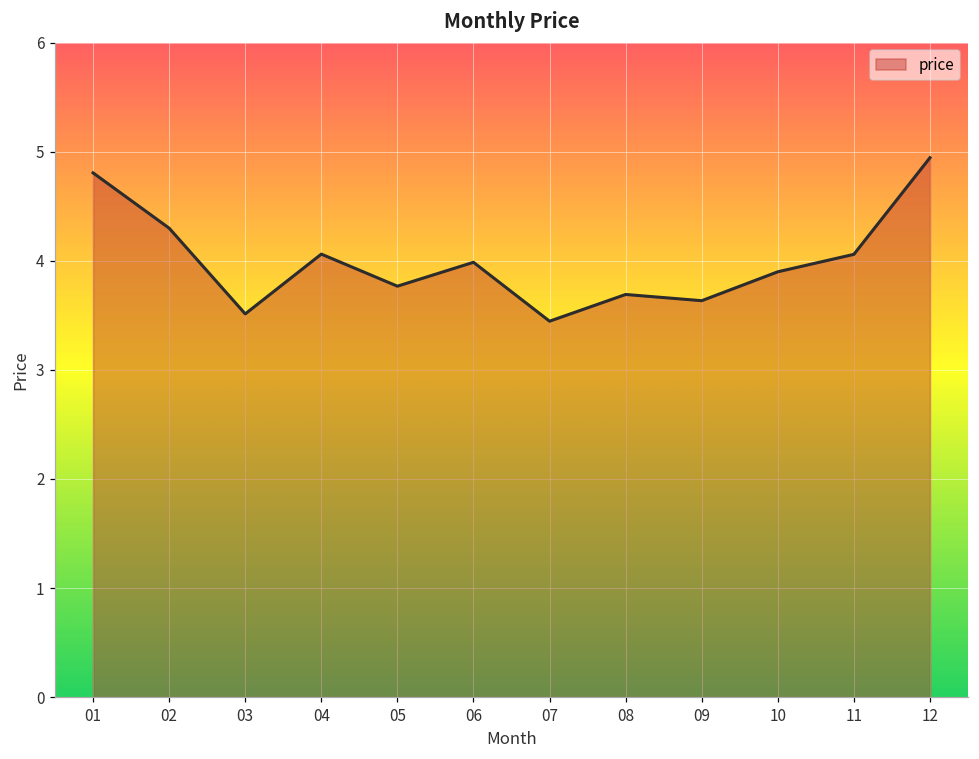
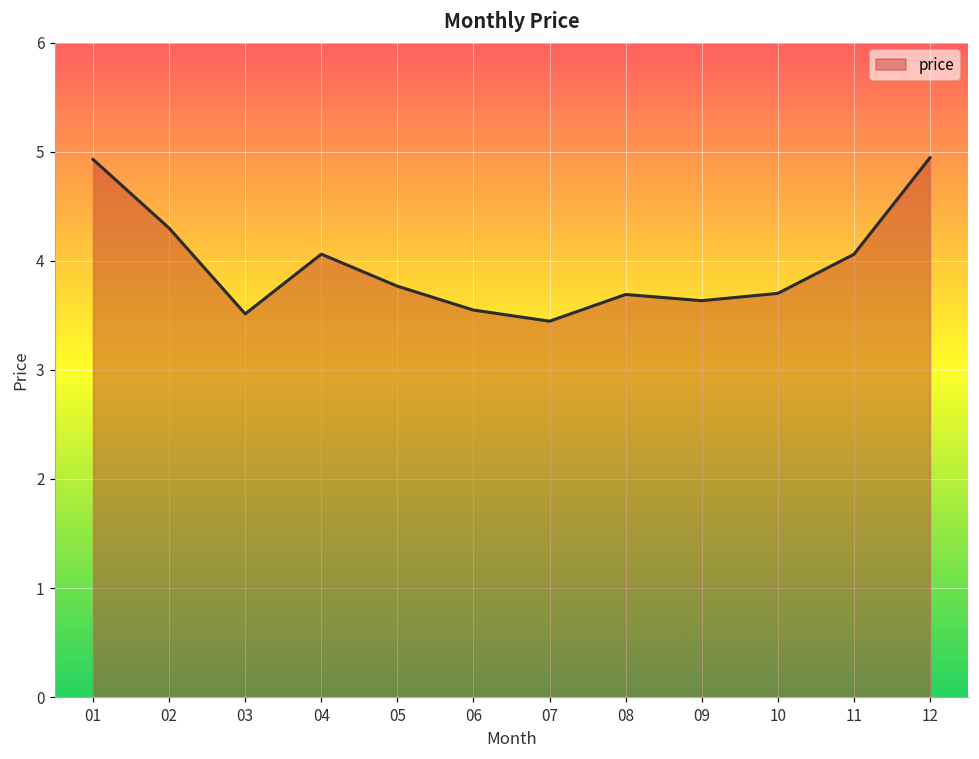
01: 4.8 -> 4.9
06: 4.0 -> 3.5
10: 3.9 -> 3.7
